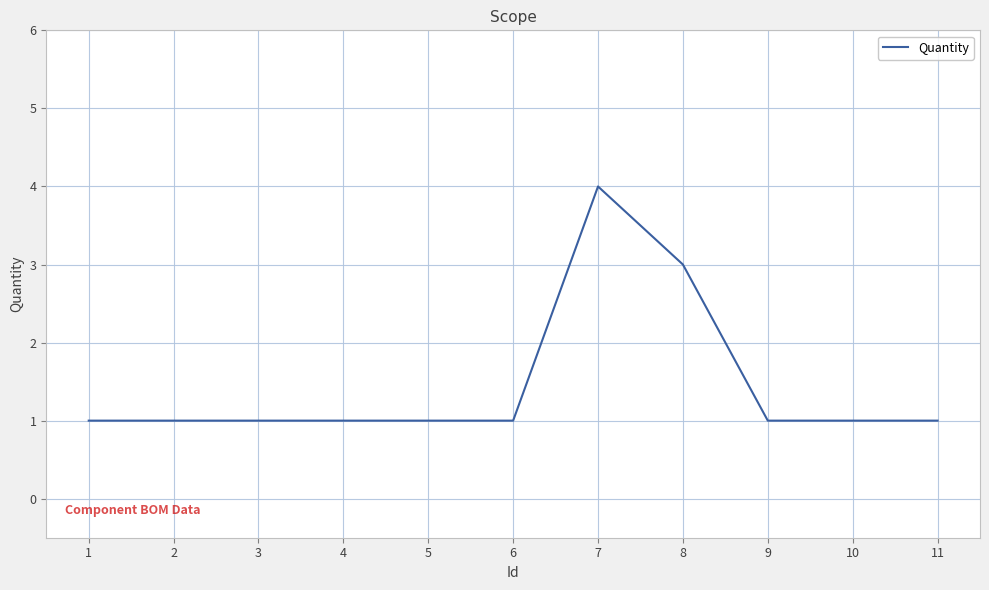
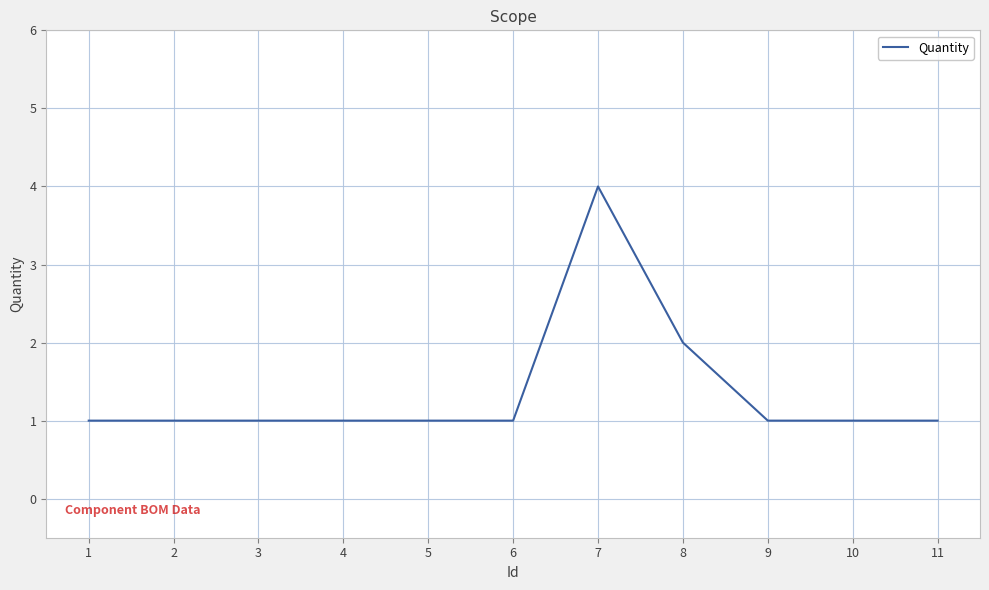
8: 3 -> 2
